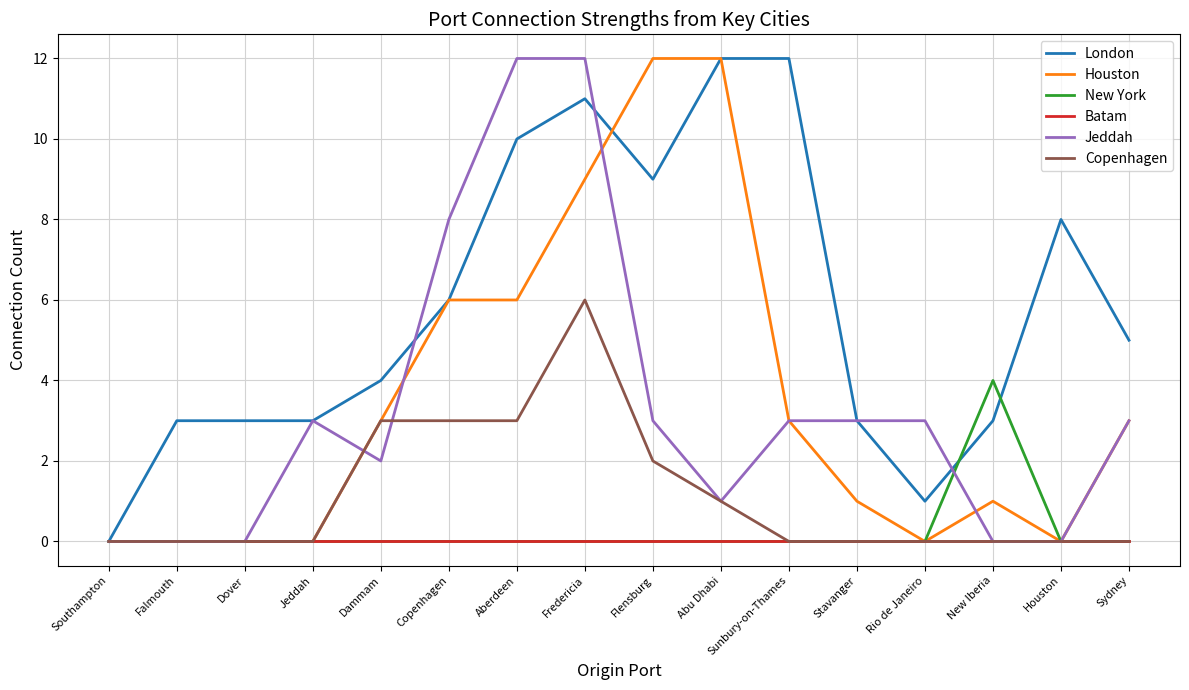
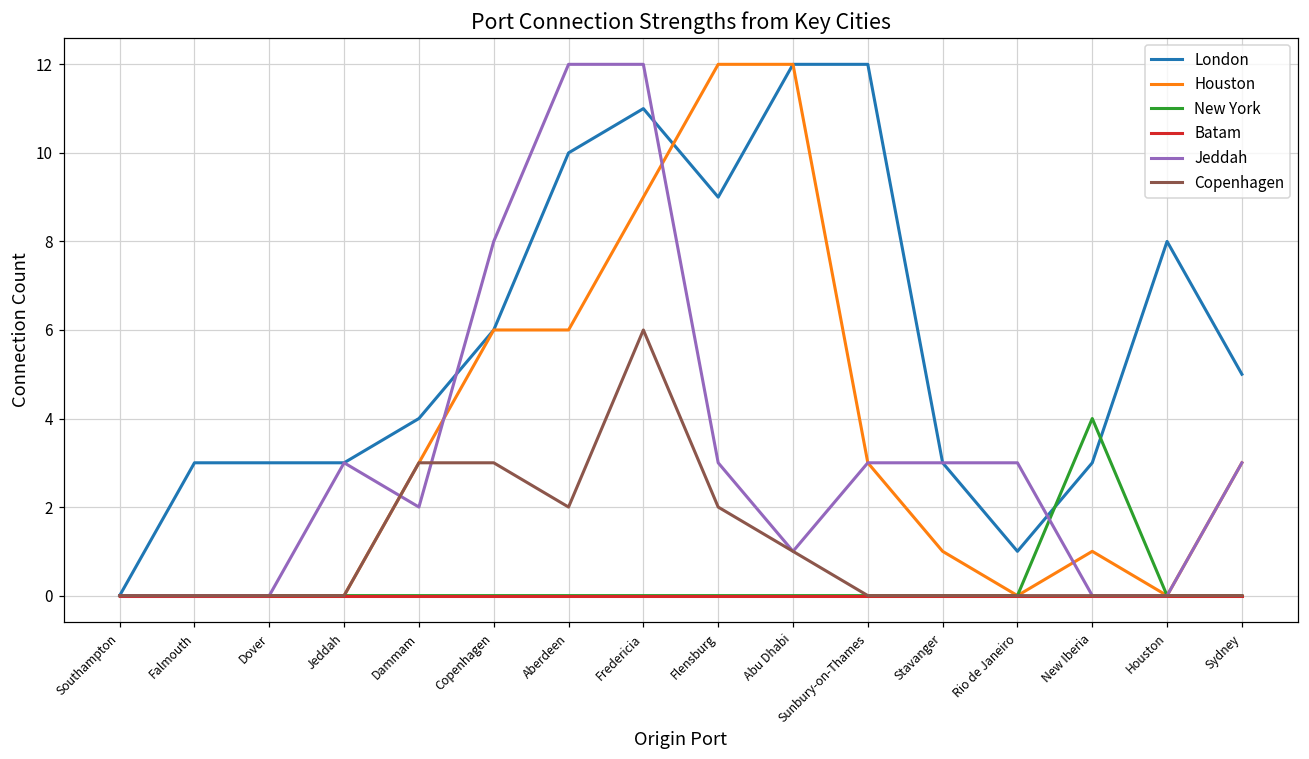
Copenhagen, Aberdeen: 3 -> 2
